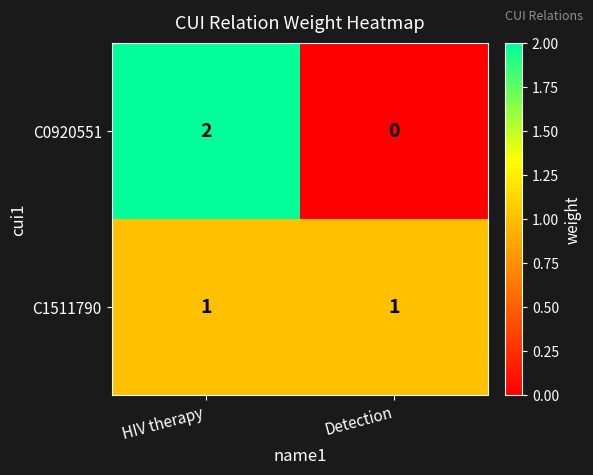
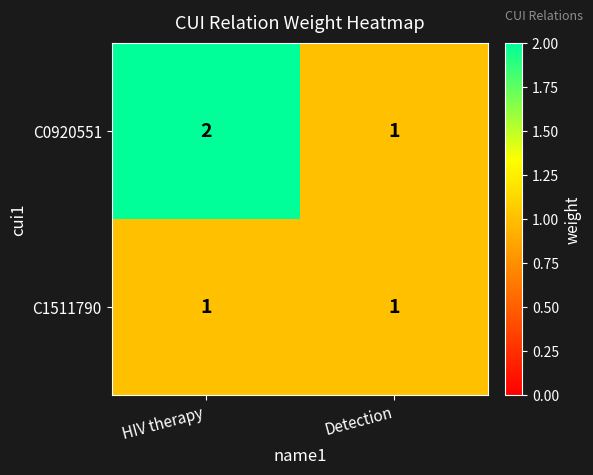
C0920551, Detection: 0 -> 1
